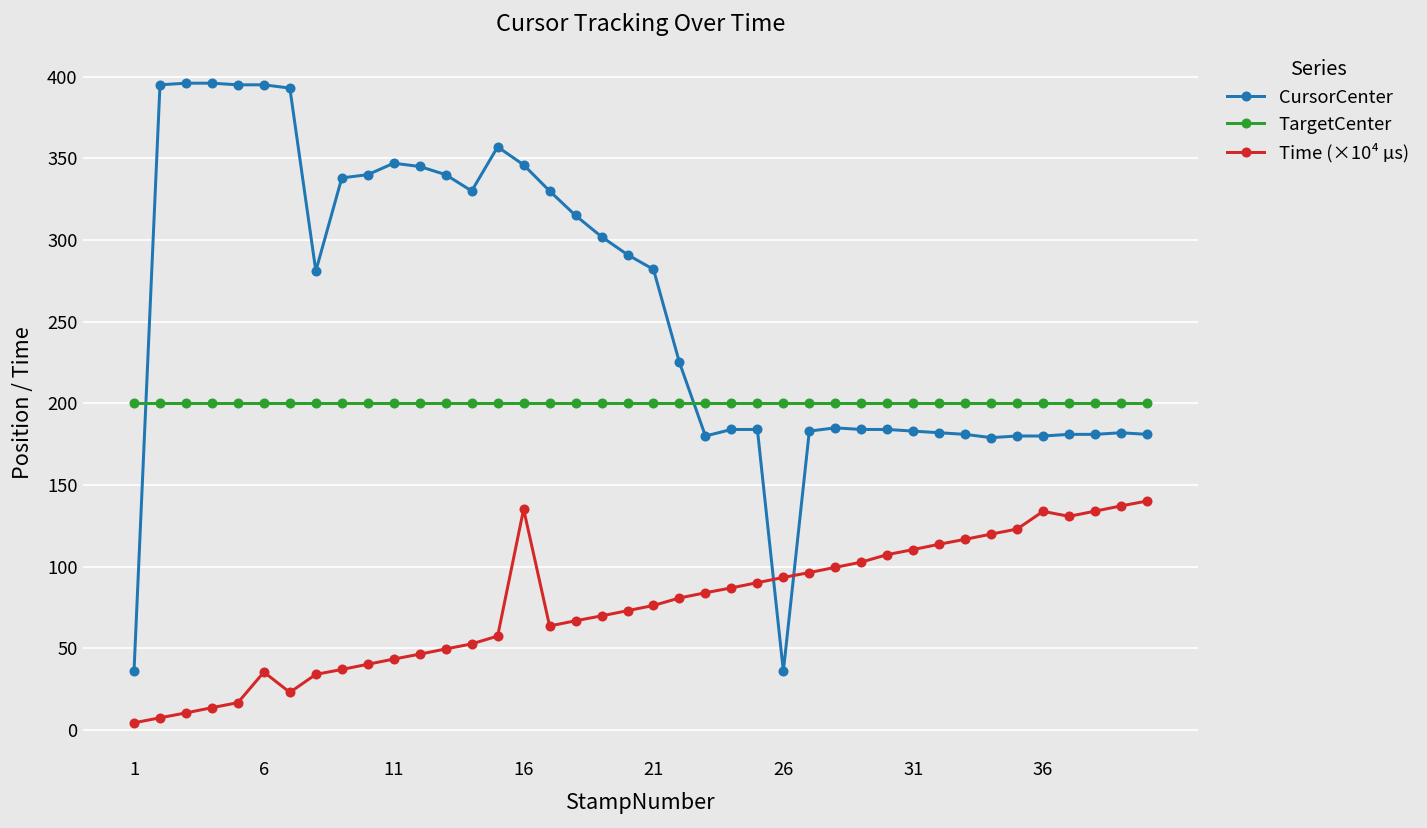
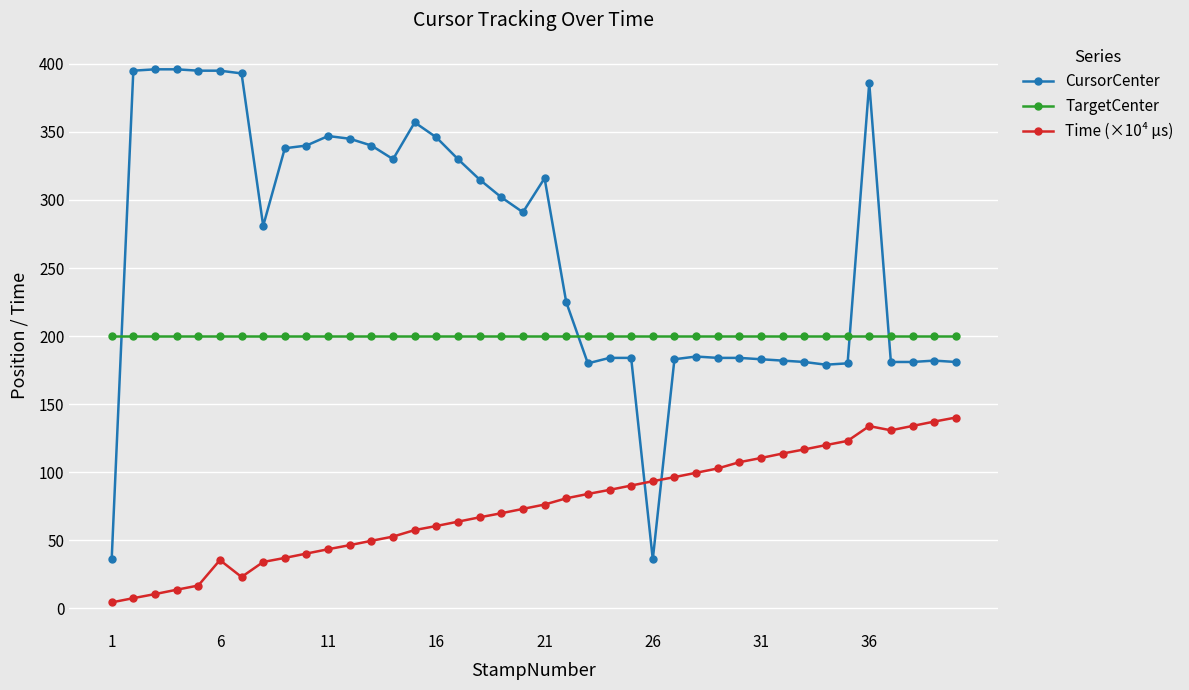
Time (×10⁴ µs), 16: 135 -> 61
CursorCenter, 21: 282 -> 316
CursorCenter, 36: 180 -> 386
